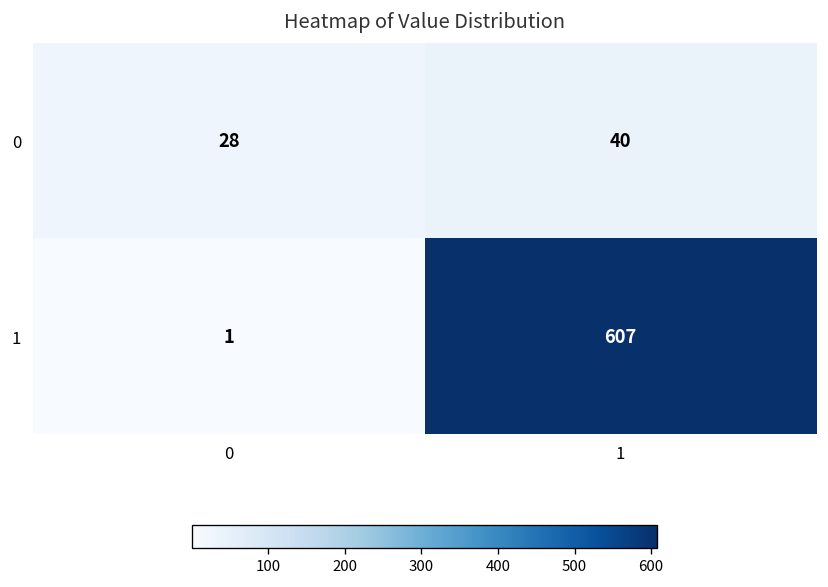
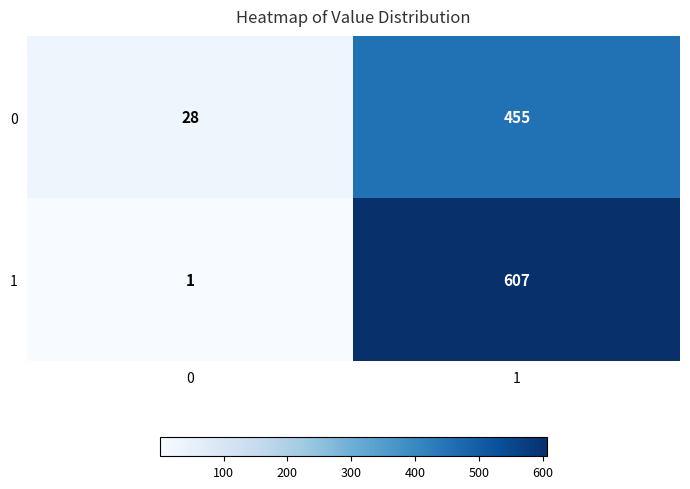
0, 1: 40 -> 455
